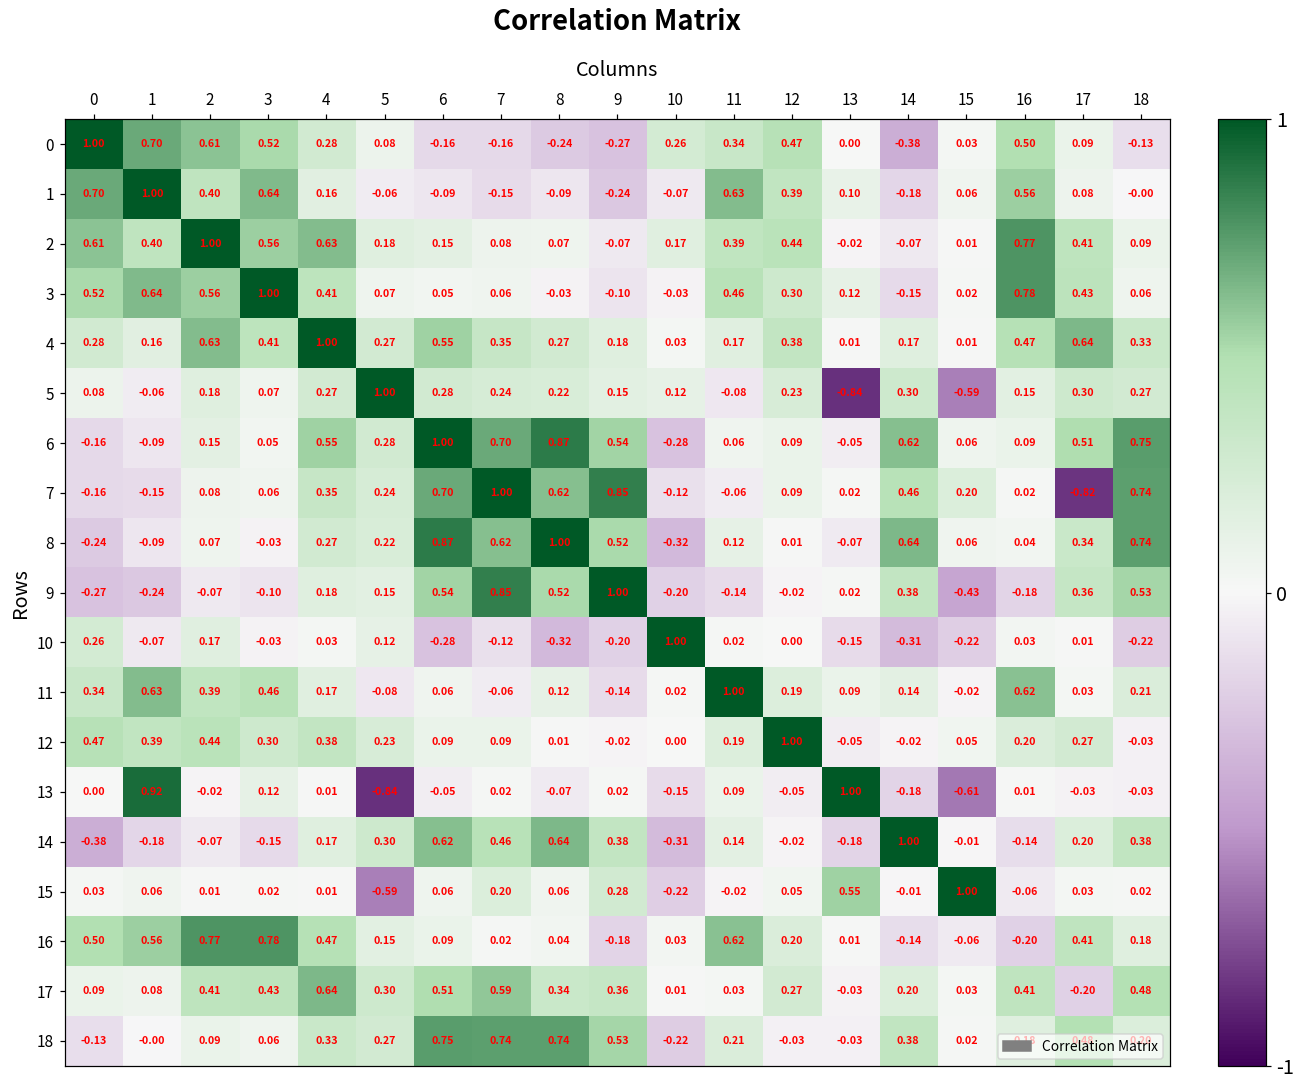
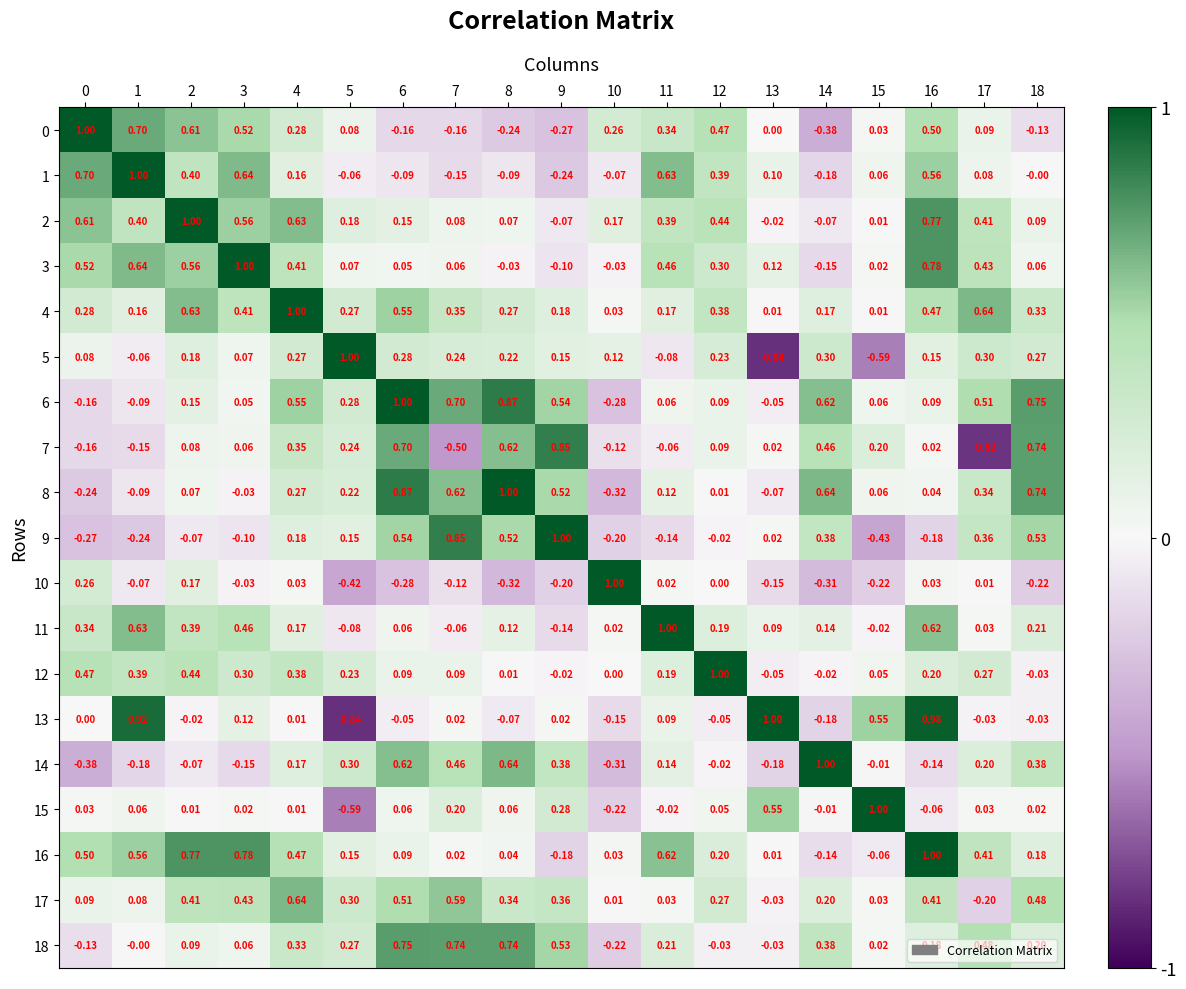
7, 7: 1.00 -> -0.50
10, 5: 0.12 -> -0.42
13, 15: -0.61 -> 0.55
13, 16: 0.01 -> 0.98
16, 16: -0.20 -> 1.00
